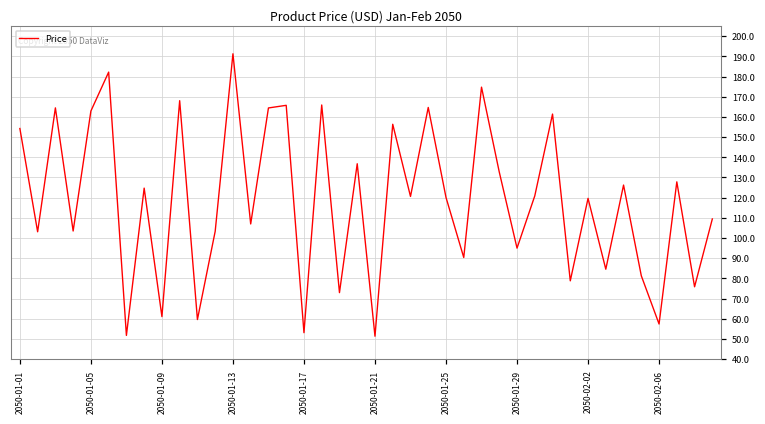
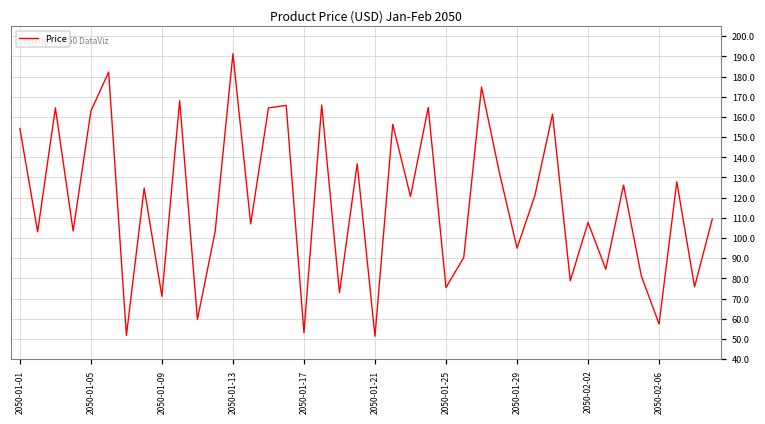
2050-01-09: 61 -> 71
2050-01-25: 120 -> 75
2050-02-02: 120 -> 108
